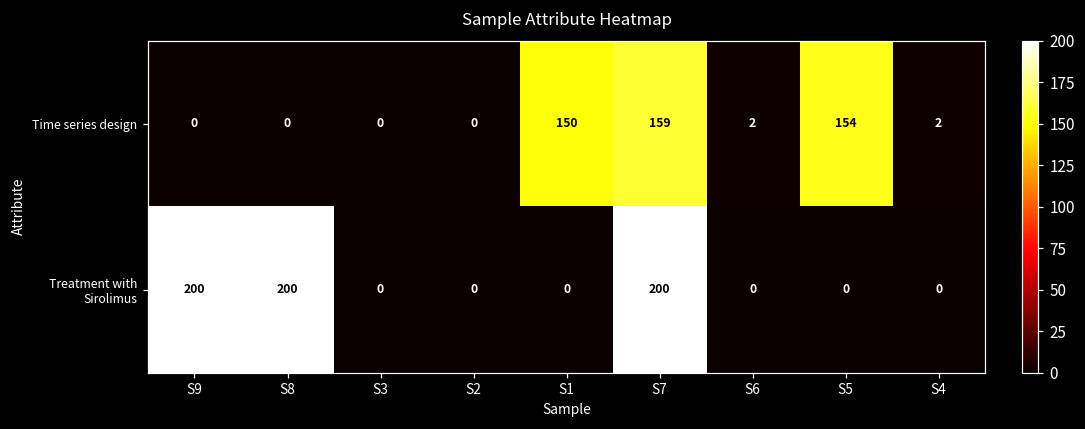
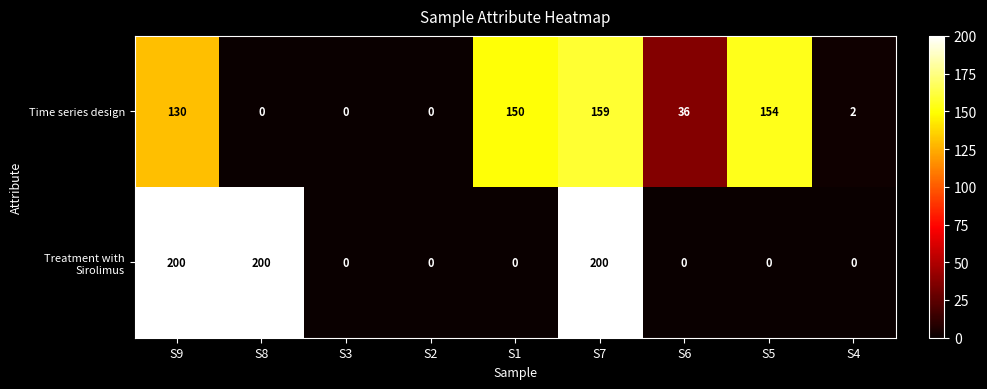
Time series design, S9: 0 -> 130
Time series design, S6: 2 -> 36
